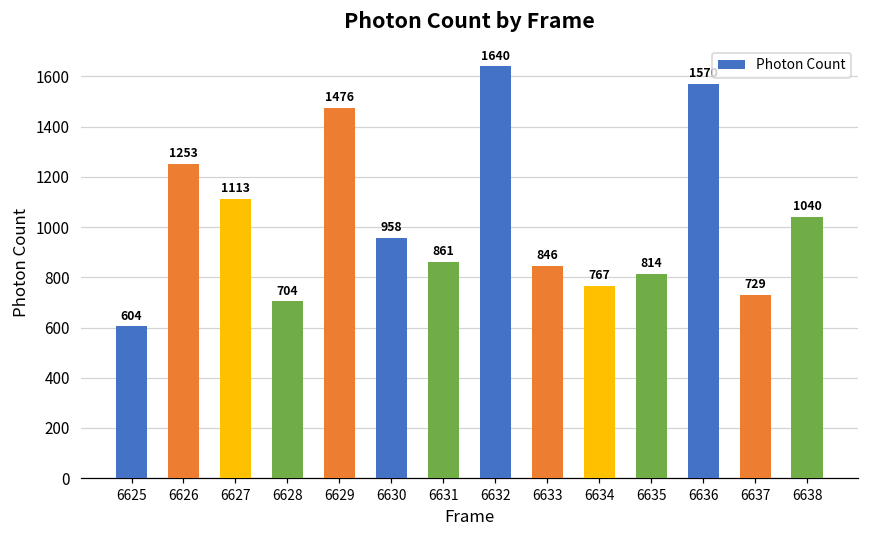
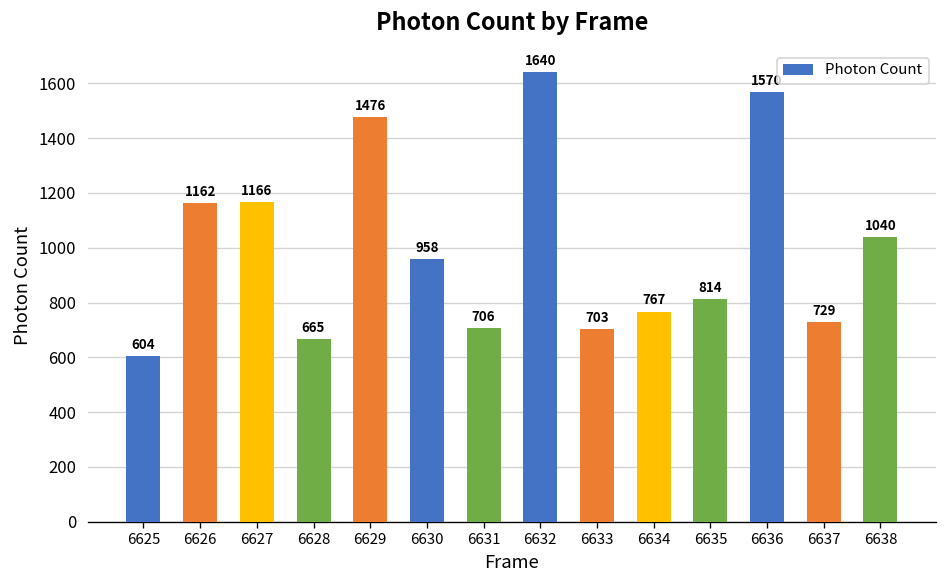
6626: 1253 -> 1162
6627: 1113 -> 1166
6628: 704 -> 665
6631: 861 -> 706
6633: 846 -> 703
